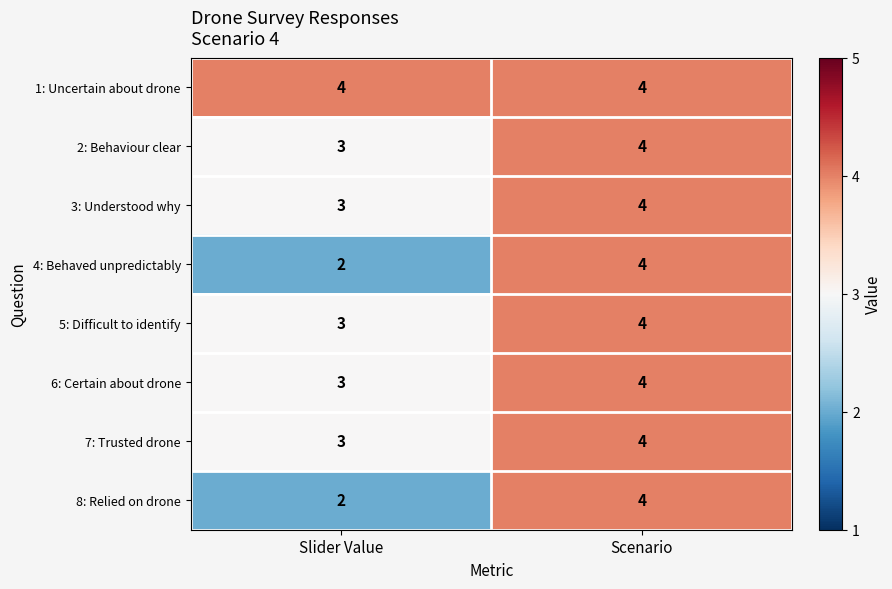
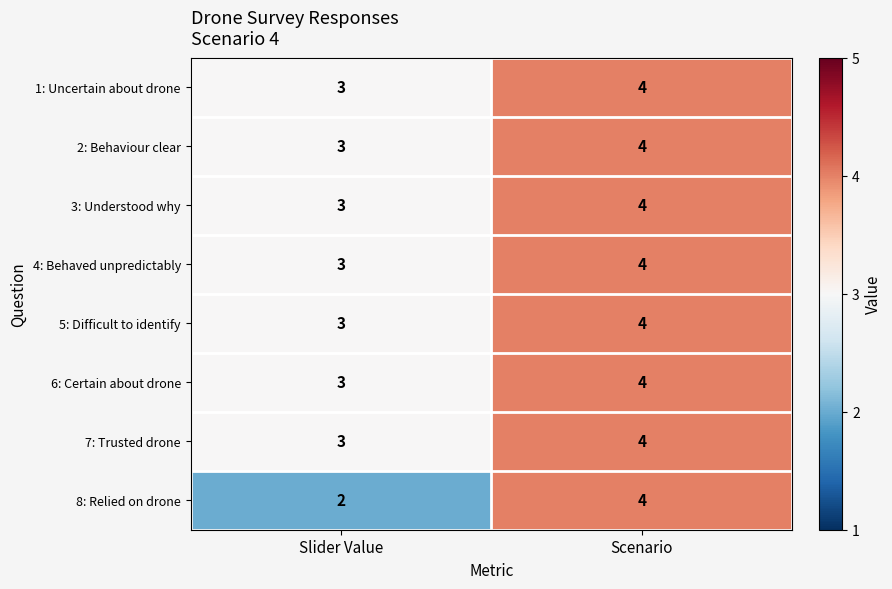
1: Uncertain about drone, Slider Value: 4 -> 3
4: Behaved unpredictably, Slider Value: 2 -> 3
